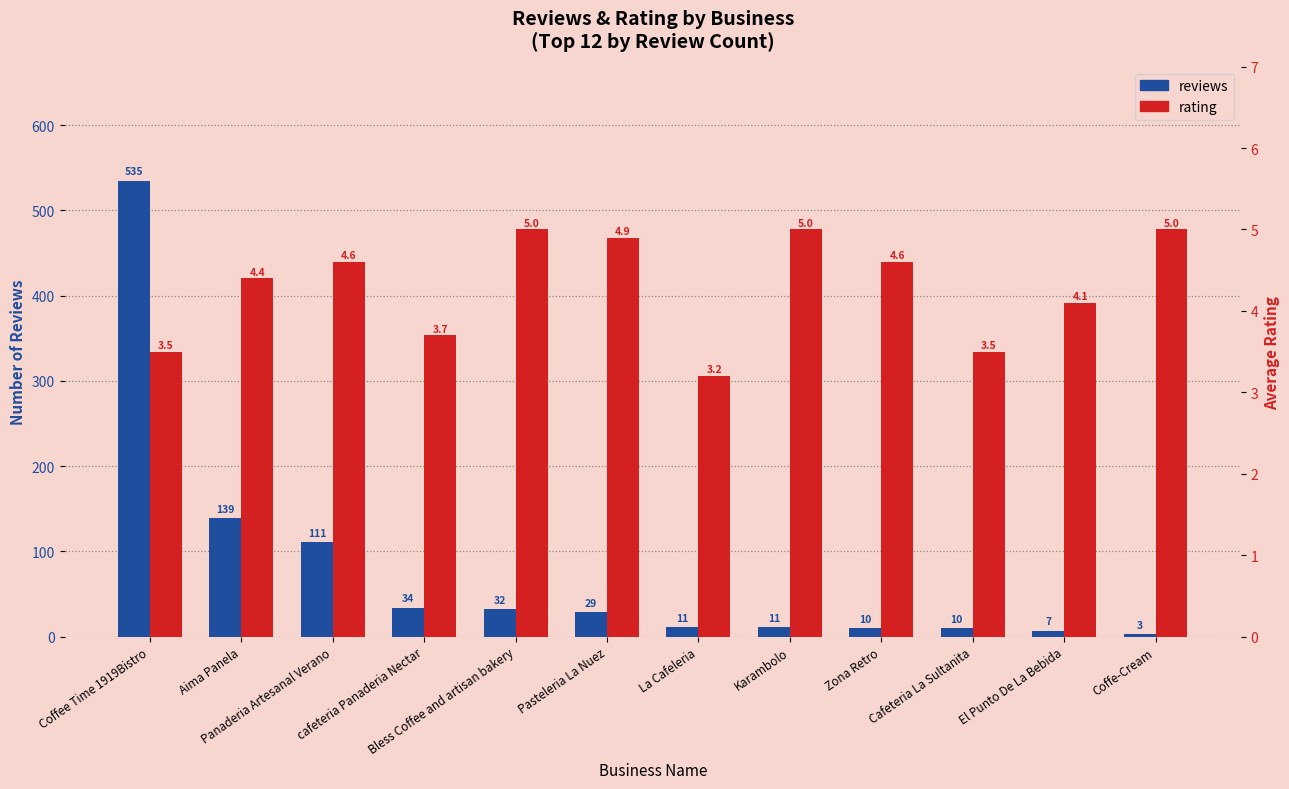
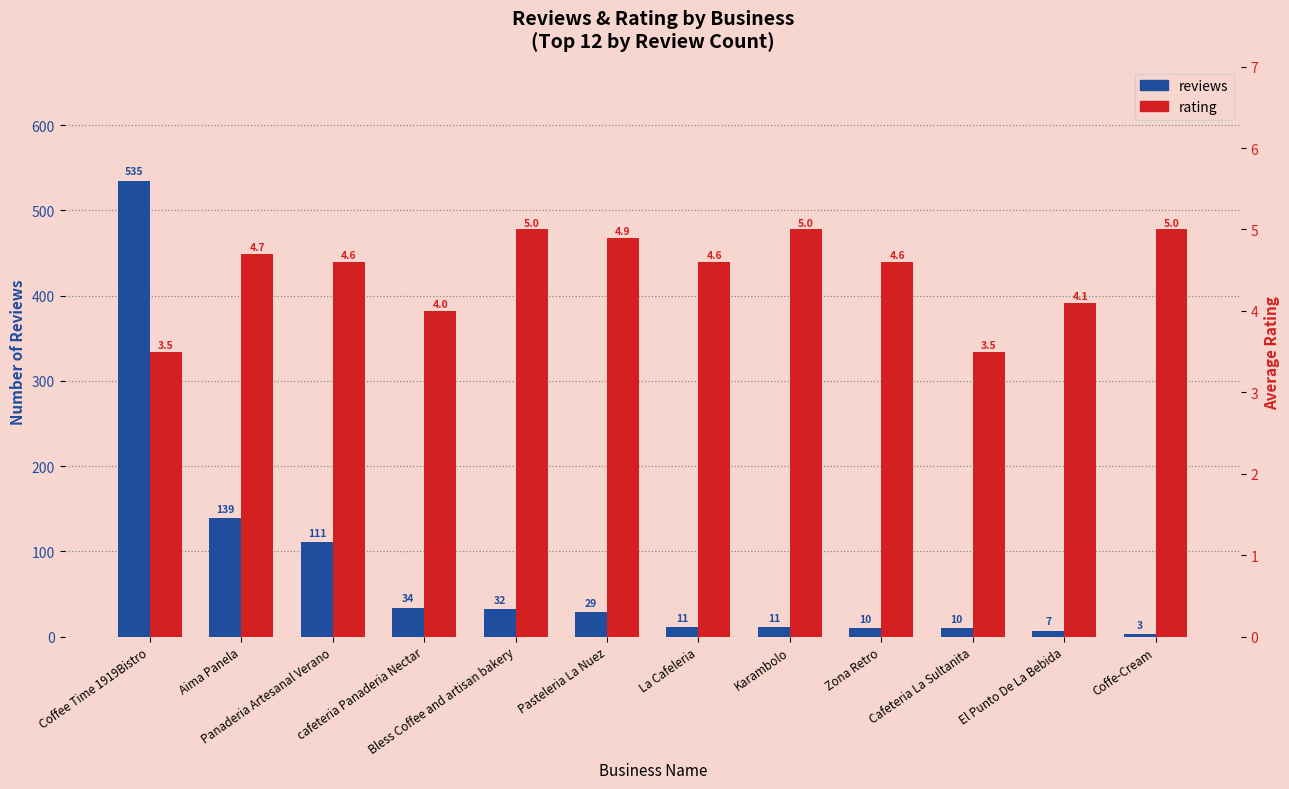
rating, Aima Panela: 4.4 -> 4.7
rating, cafeteria Panaderia Nectar: 3.7 -> 4.0
rating, La Cafeleria: 3.2 -> 4.6
